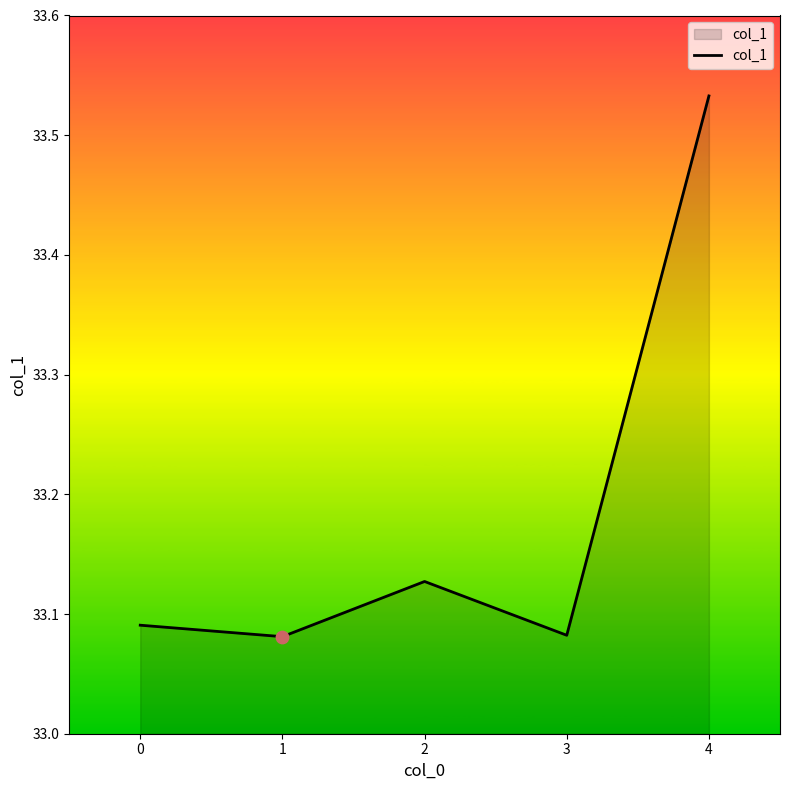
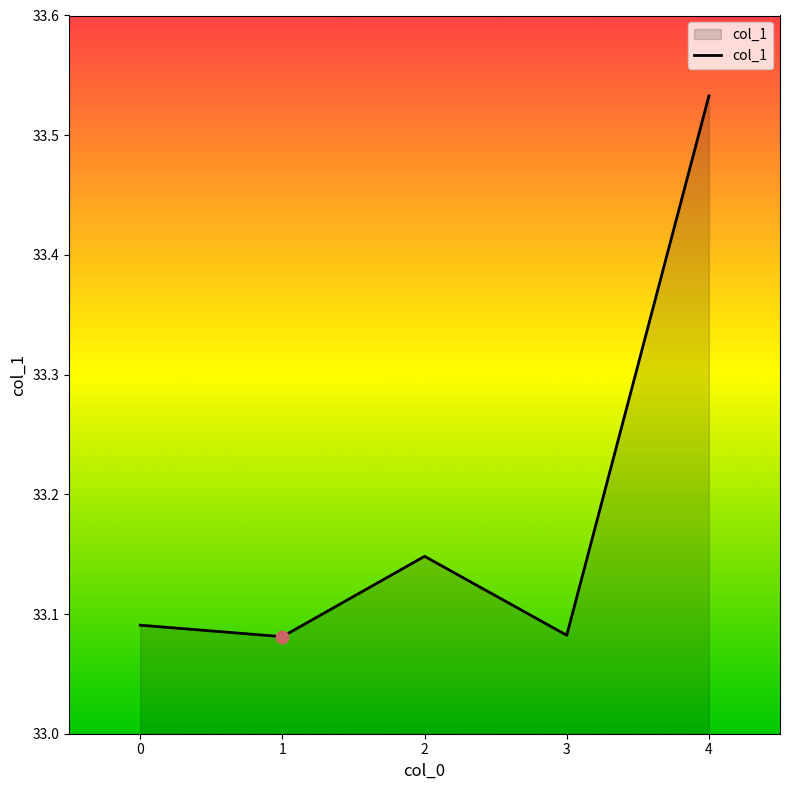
col_1, 2: 33.127 -> 33.148
